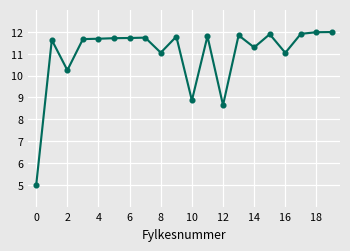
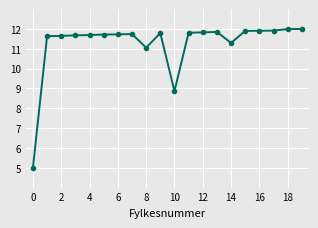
2: 10.3 -> 11.7
12: 8.6 -> 11.8
16: 11.0 -> 11.9
